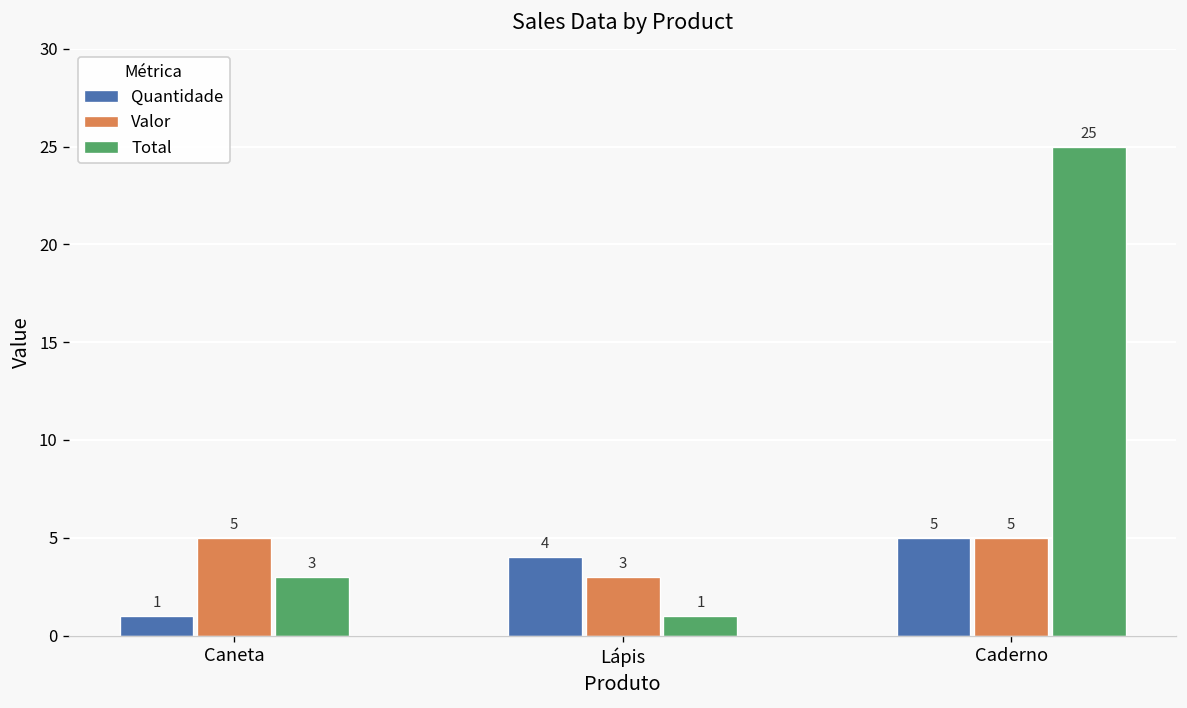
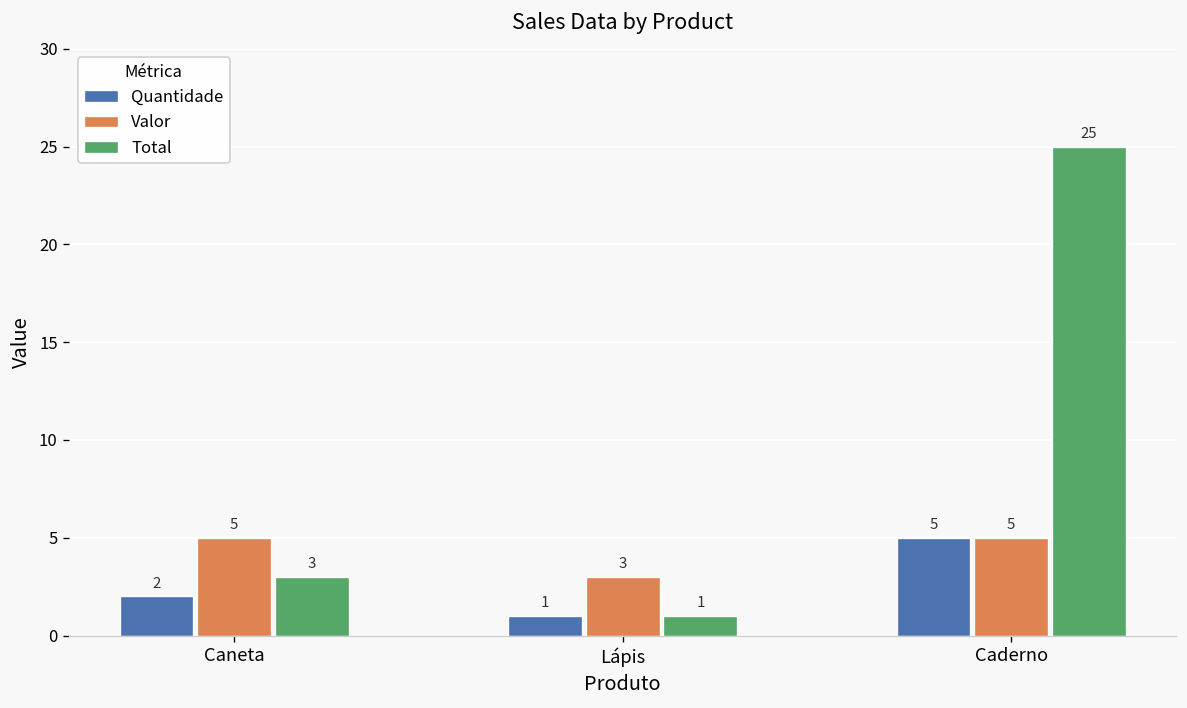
Quantidade, Caneta: 1 -> 2
Quantidade, Lápis: 4 -> 1
